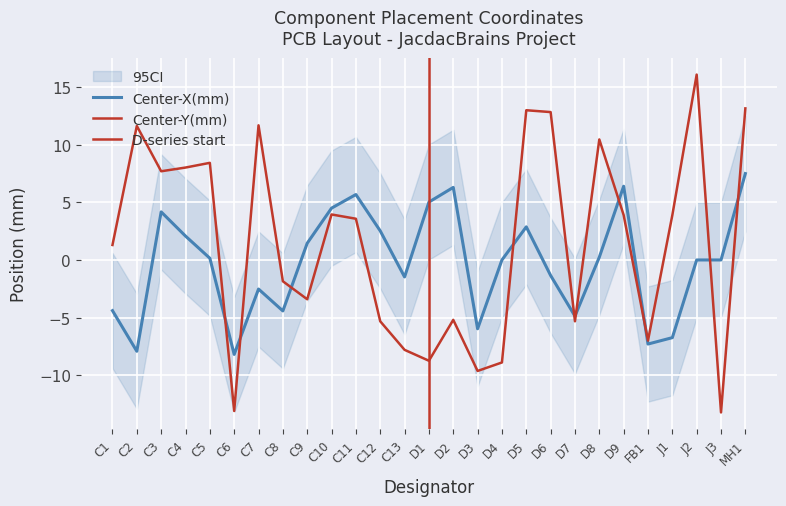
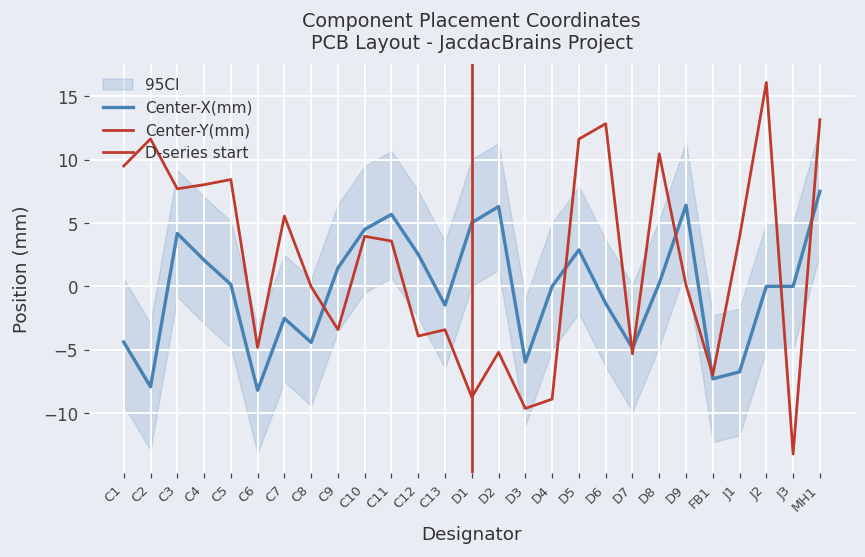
Center-Y(mm), C1: 1.3 -> 9.5
Center-Y(mm), C6: -13.1 -> -4.8
Center-Y(mm), C7: 11.7 -> 5.6
Center-Y(mm), C8: -1.9 -> 0.0
Center-Y(mm), C12: -5.3 -> -3.9
Center-Y(mm), C13: -7.8 -> -3.4
Center-Y(mm), D5: 13.0 -> 11.6
Center-Y(mm), D9: 3.9 -> 0.1
